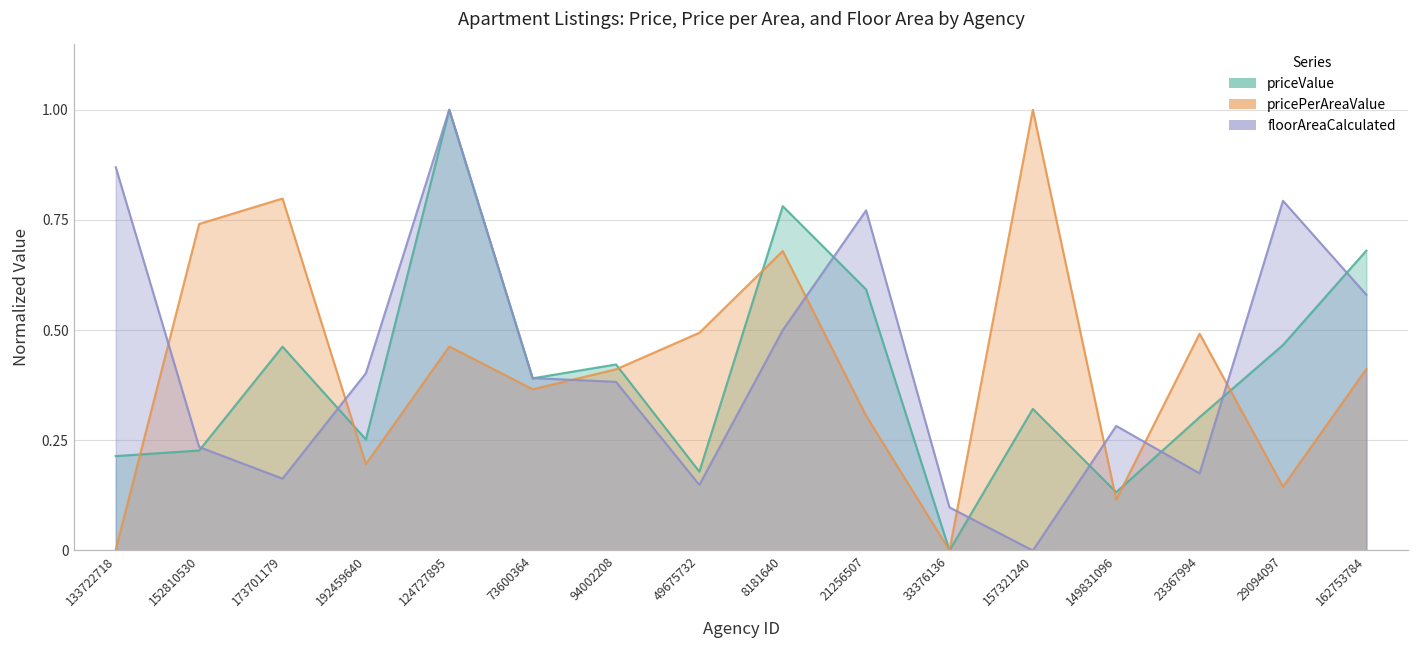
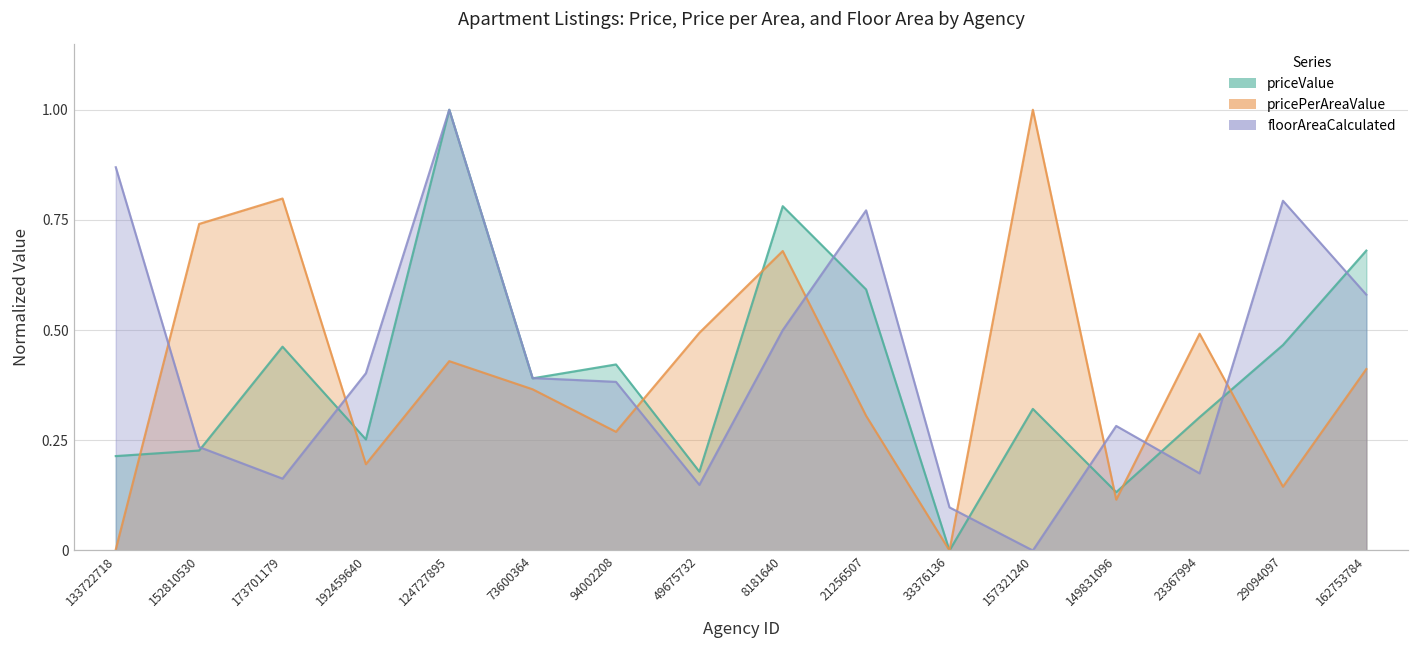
pricePerAreaValue, 124727895: 0.46 -> 0.43
pricePerAreaValue, 94002208: 0.41 -> 0.27
